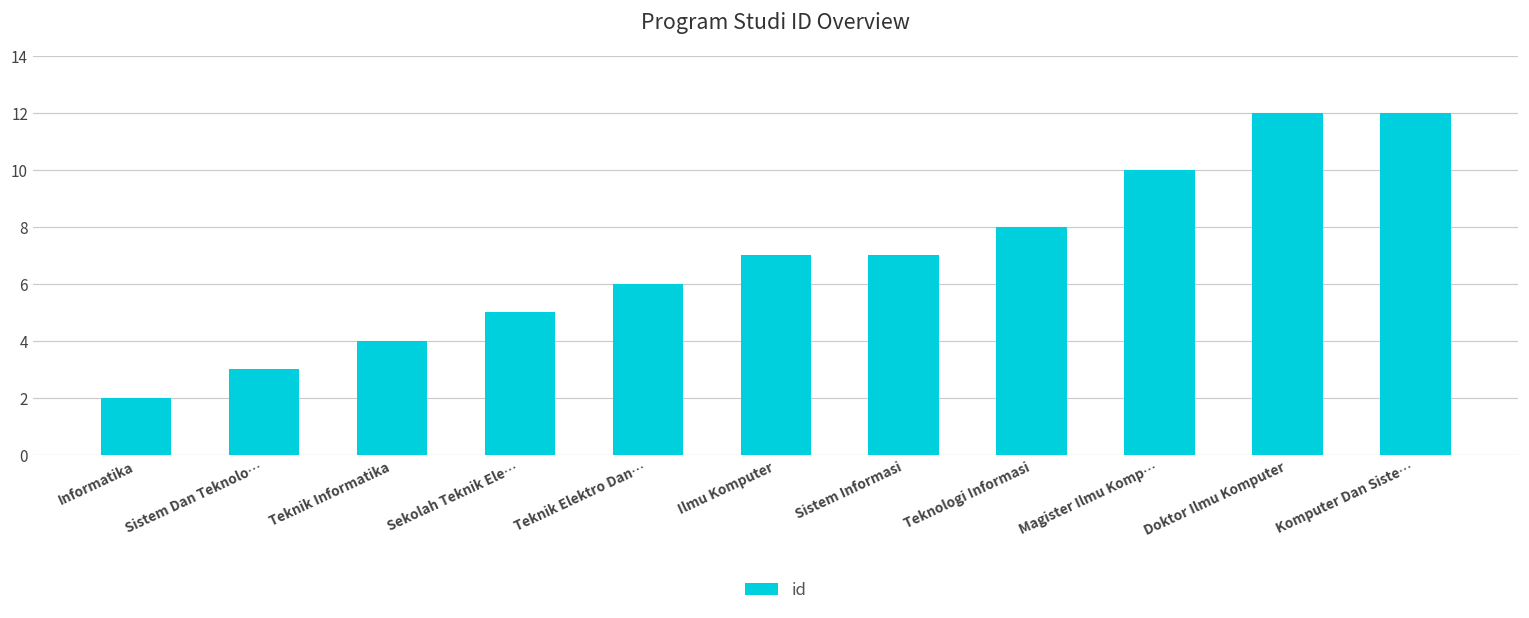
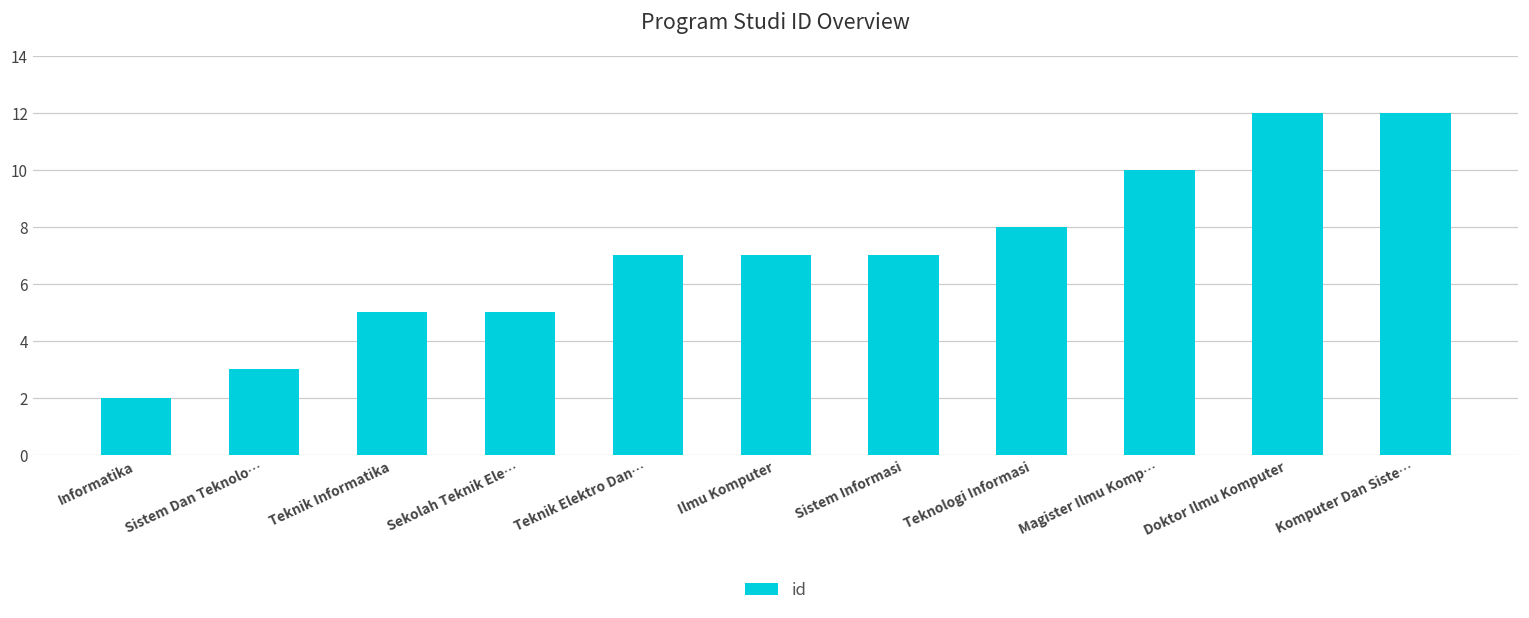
Teknik Informatika: 4 -> 5
Teknik Elektro Dan…: 6 -> 7
